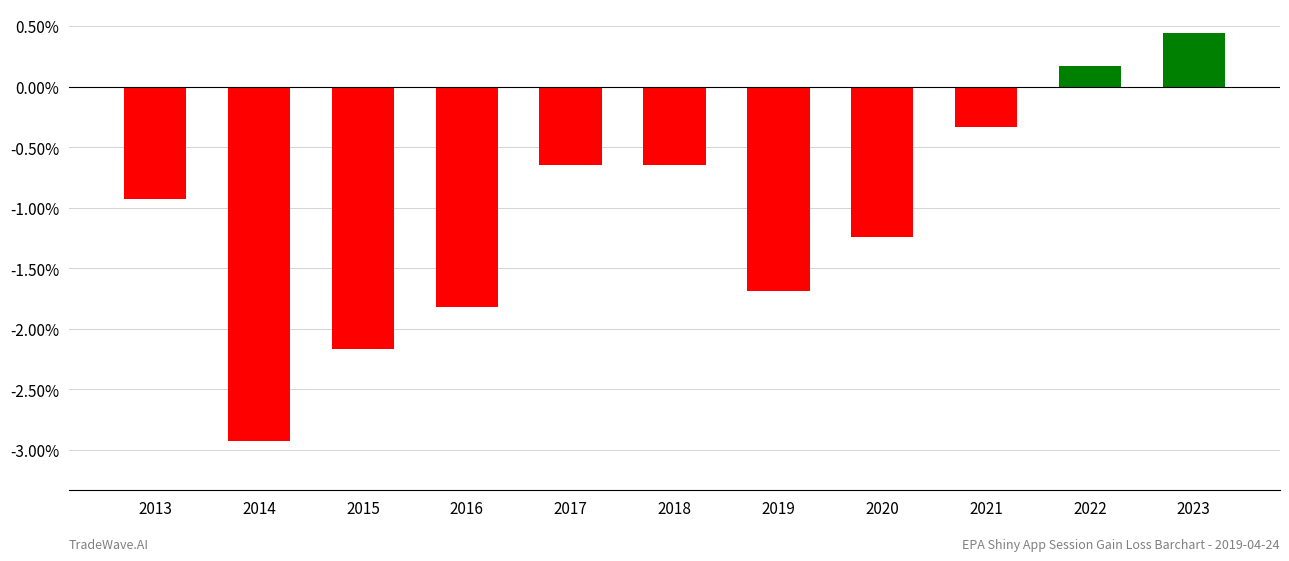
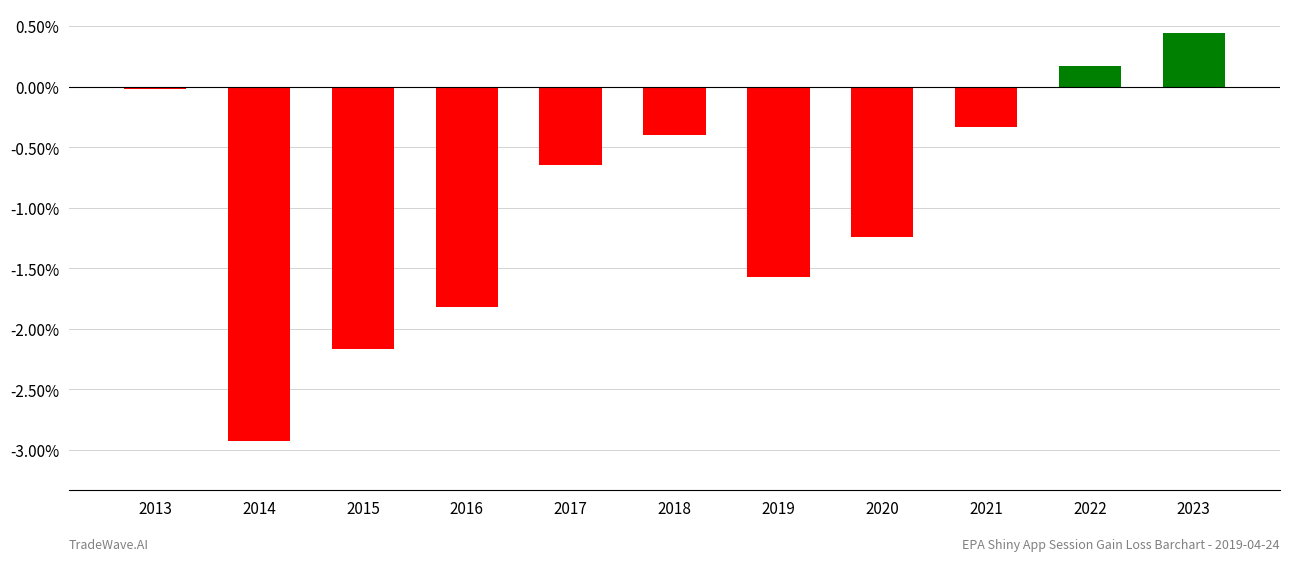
2013: -0.93% -> -0.02%
2018: -0.65% -> -0.40%
2019: -1.69% -> -1.57%
